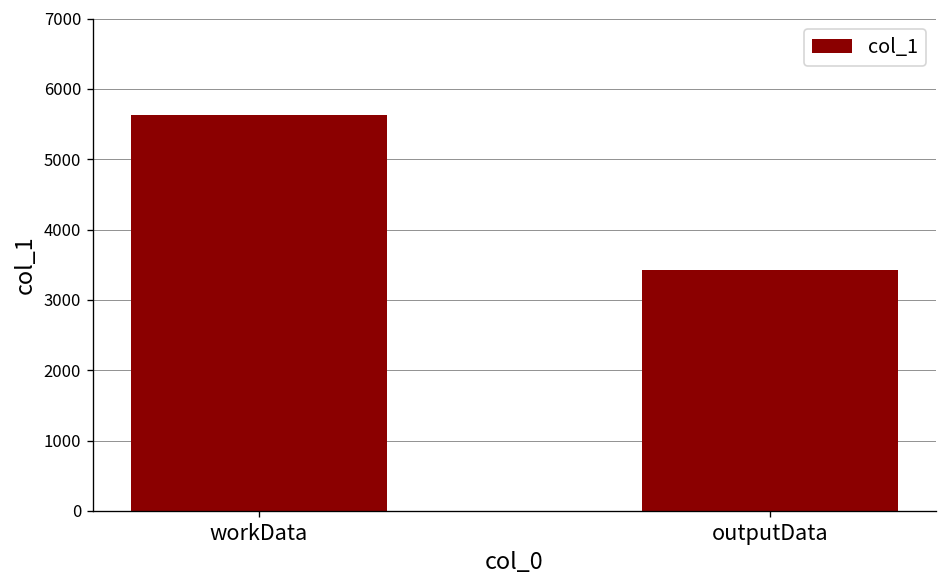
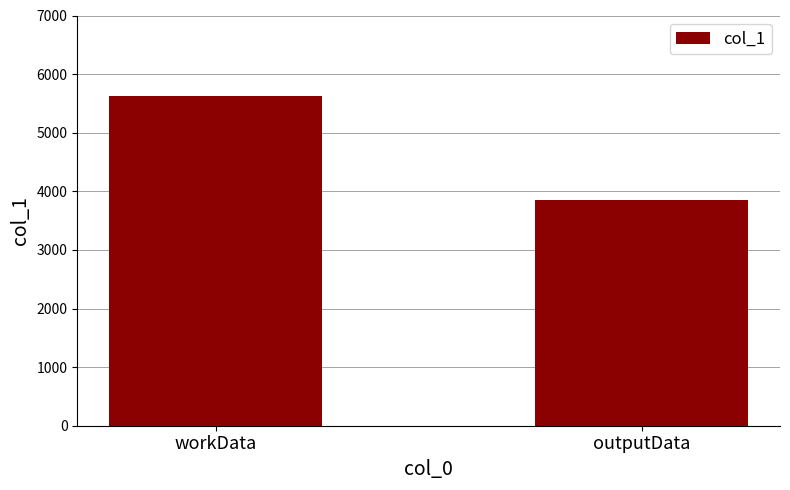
outputData: 3400 -> 3900
